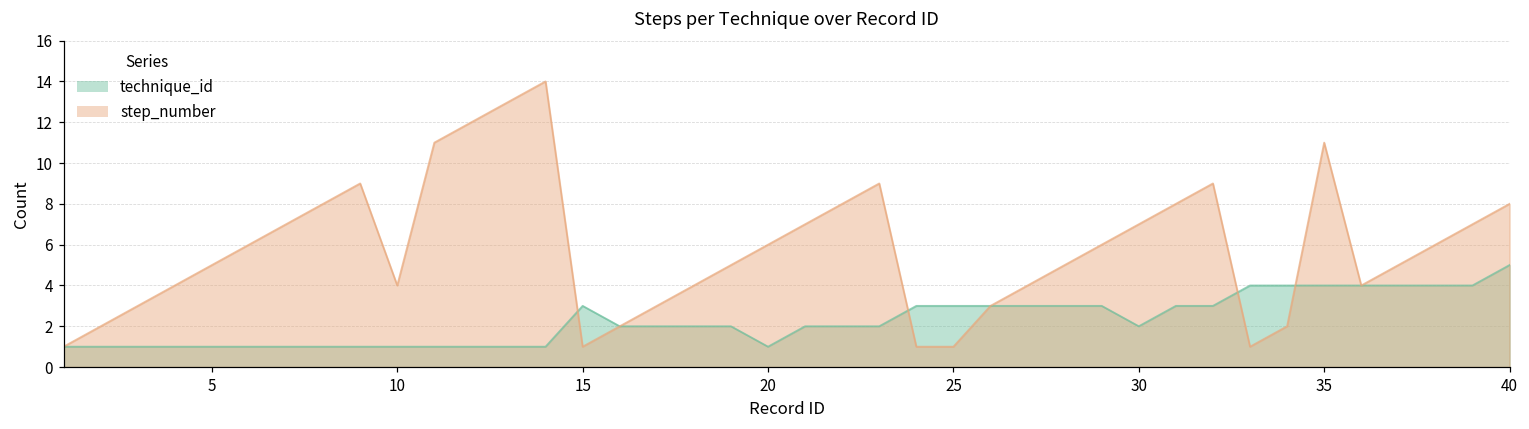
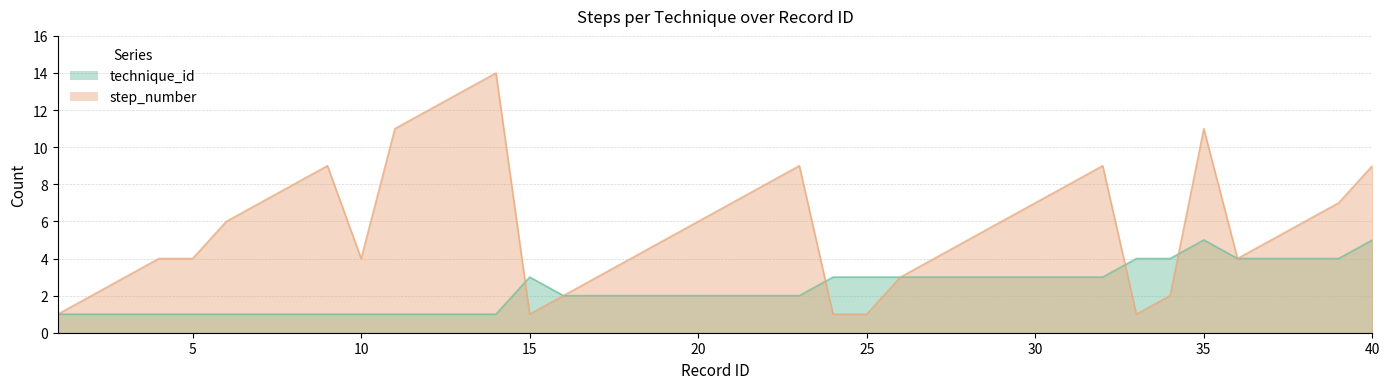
step_number, 5: 5 -> 4
technique_id, 20: 1 -> 2
technique_id, 30: 2 -> 3
technique_id, 35: 4 -> 5
step_number, 40: 8 -> 9
